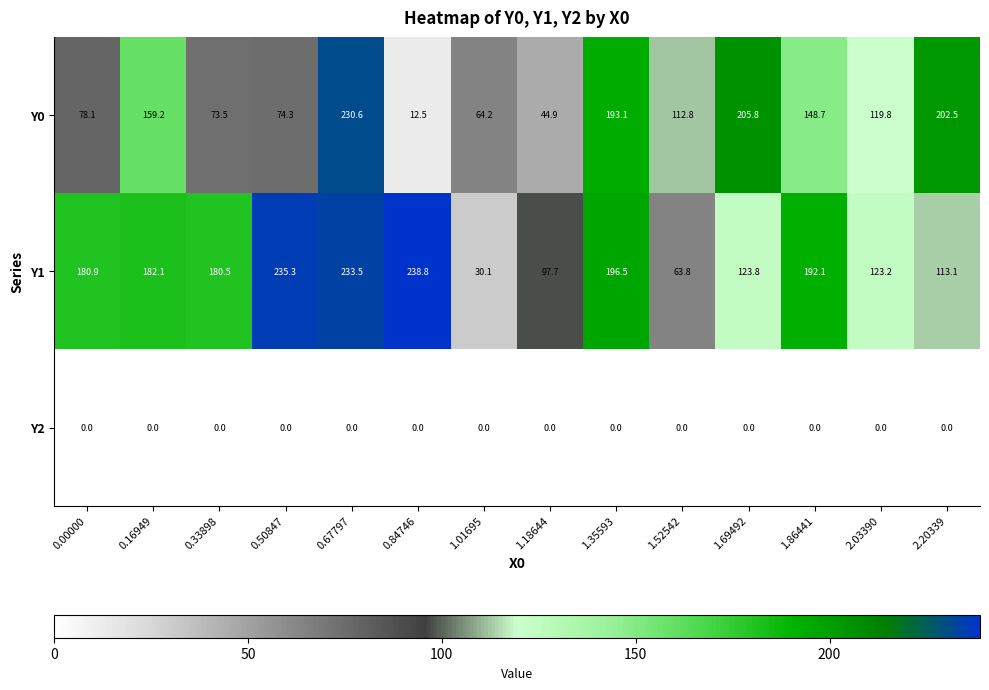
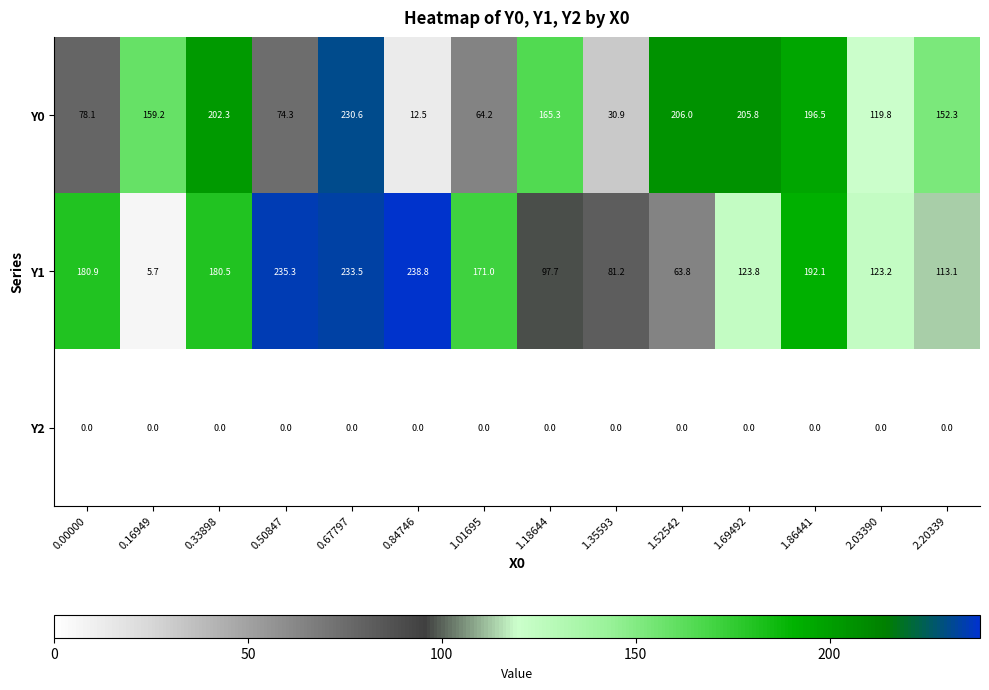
Y0, 0.33898: 73.5 -> 202.3
Y0, 1.18644: 44.9 -> 165.3
Y0, 1.35593: 193.1 -> 30.9
Y0, 1.52542: 112.8 -> 206.0
Y0, 1.86441: 148.7 -> 196.5
Y0, 2.20339: 202.5 -> 152.3
Y1, 0.16949: 182.1 -> 5.7
Y1, 1.01695: 30.1 -> 171.0
Y1, 1.35593: 196.5 -> 81.2
